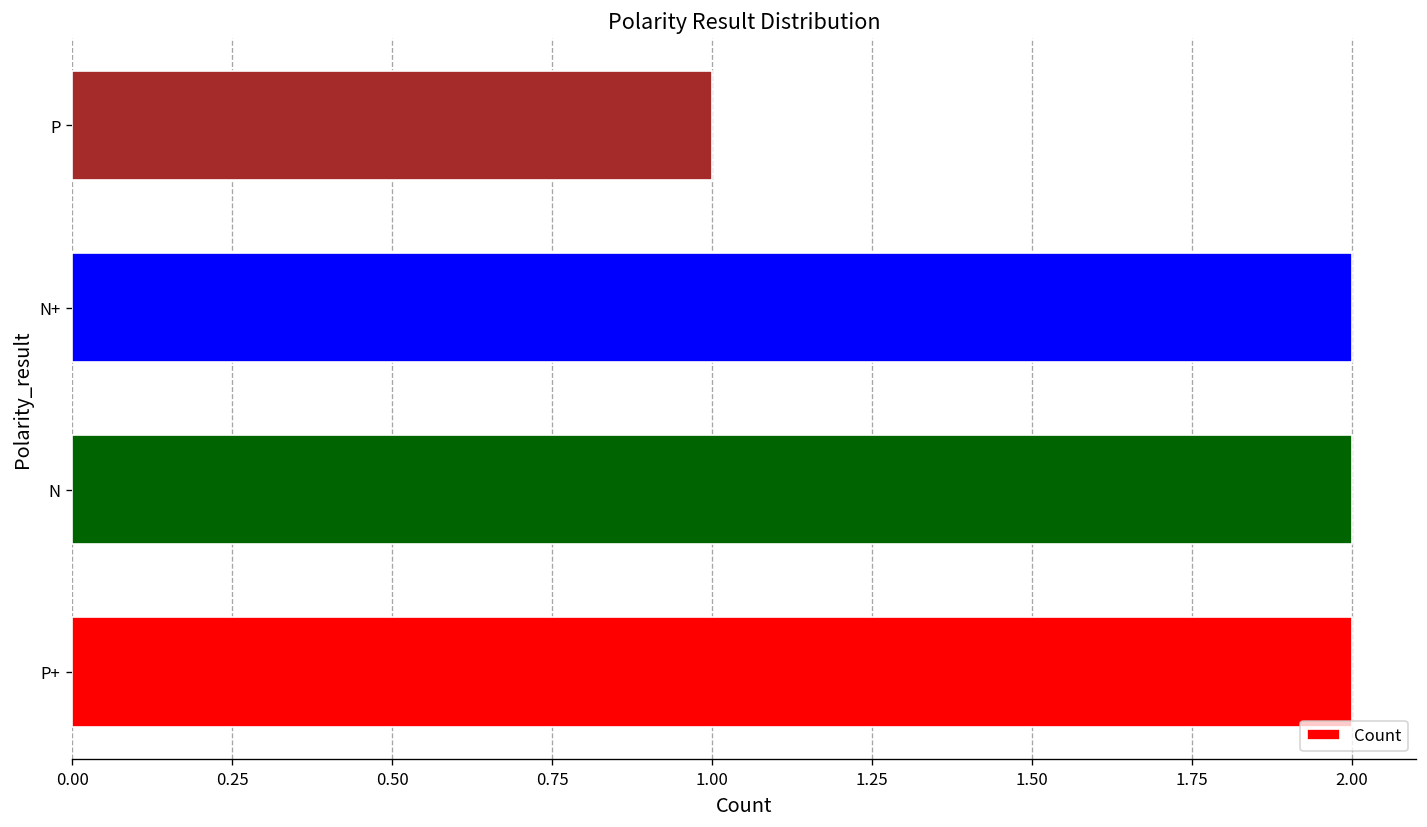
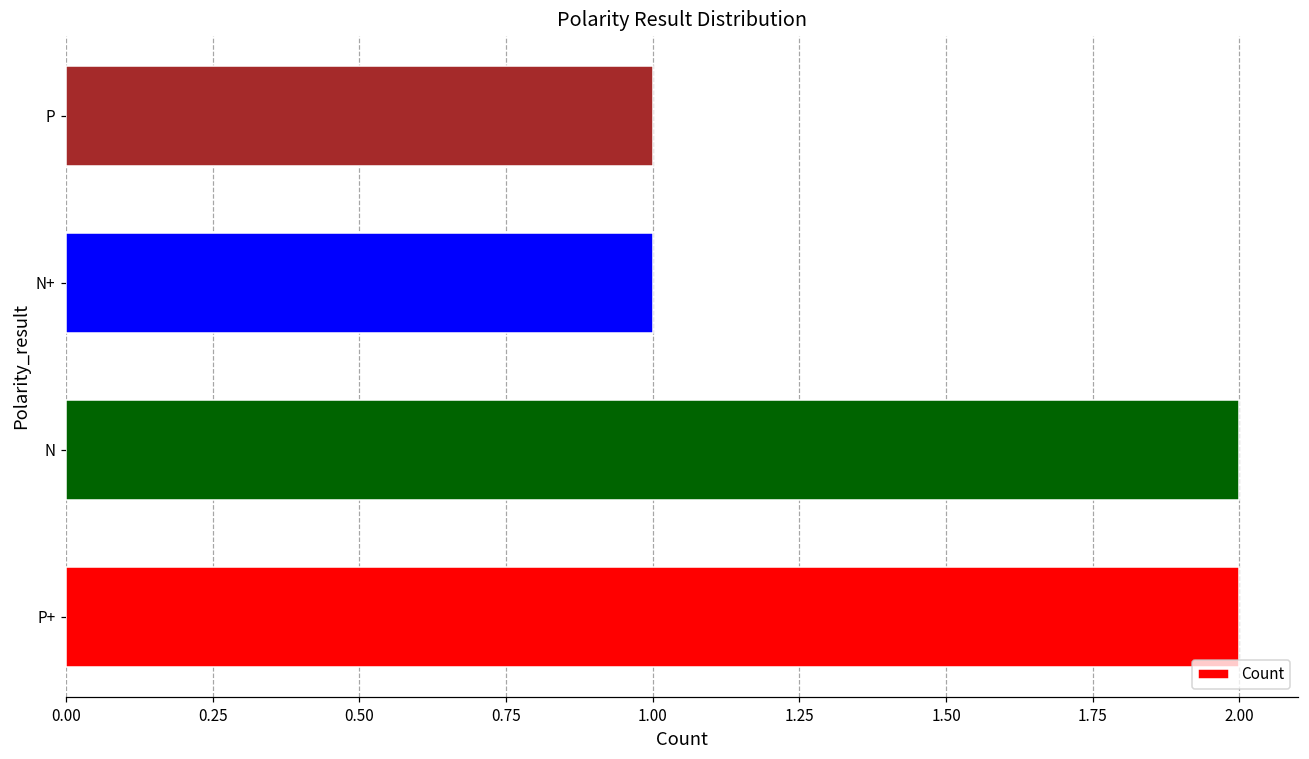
N+: 2 -> 1
